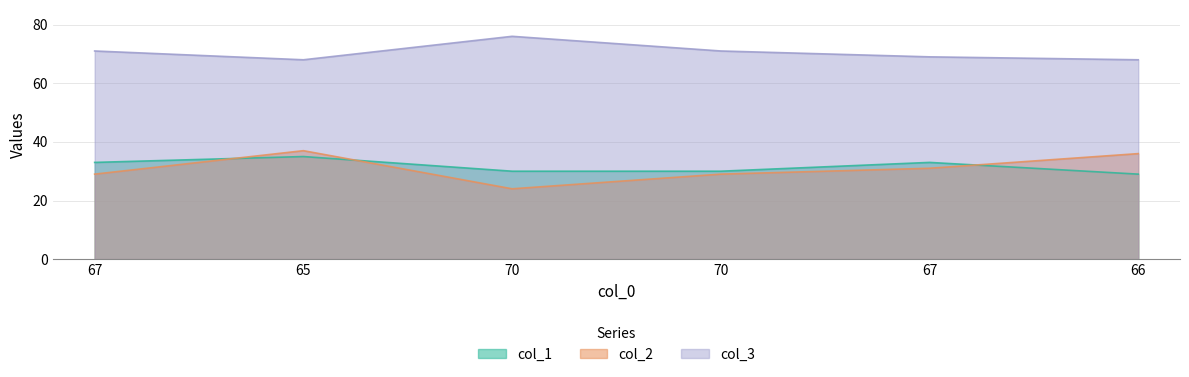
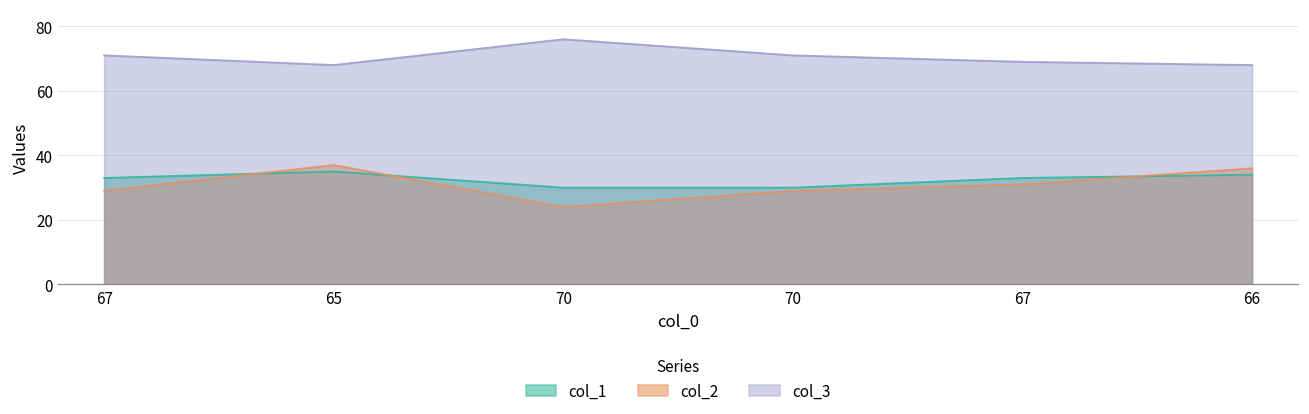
col_1, 66: 29 -> 34
